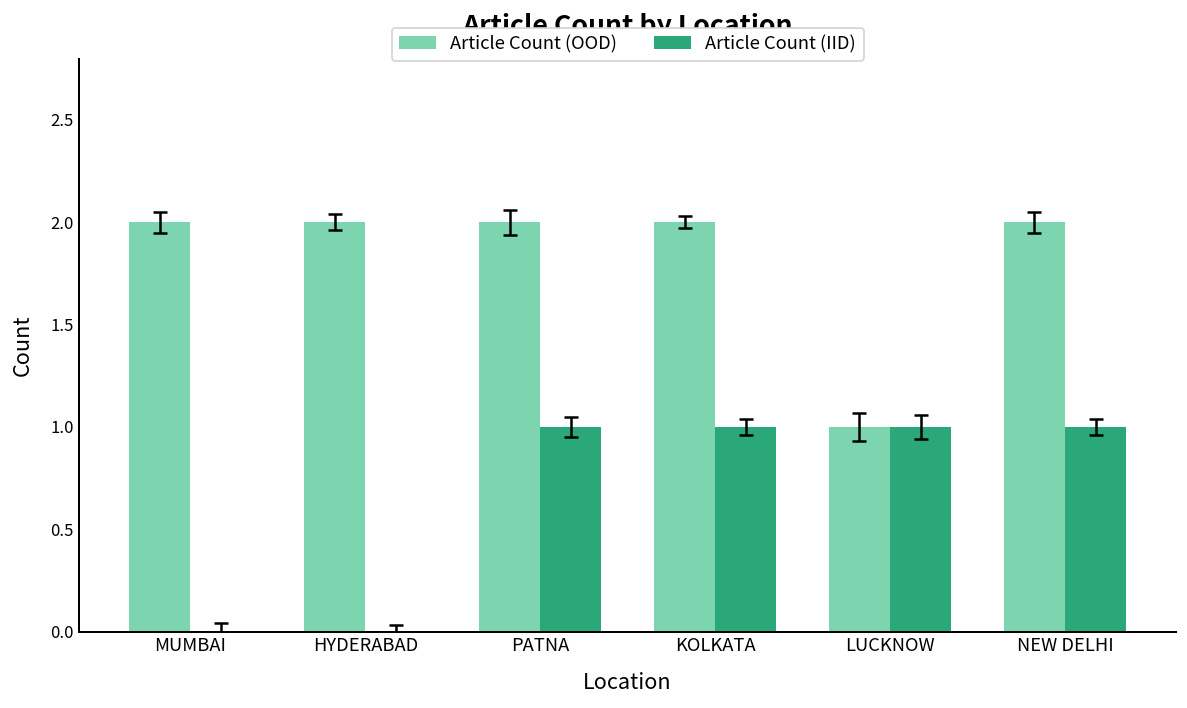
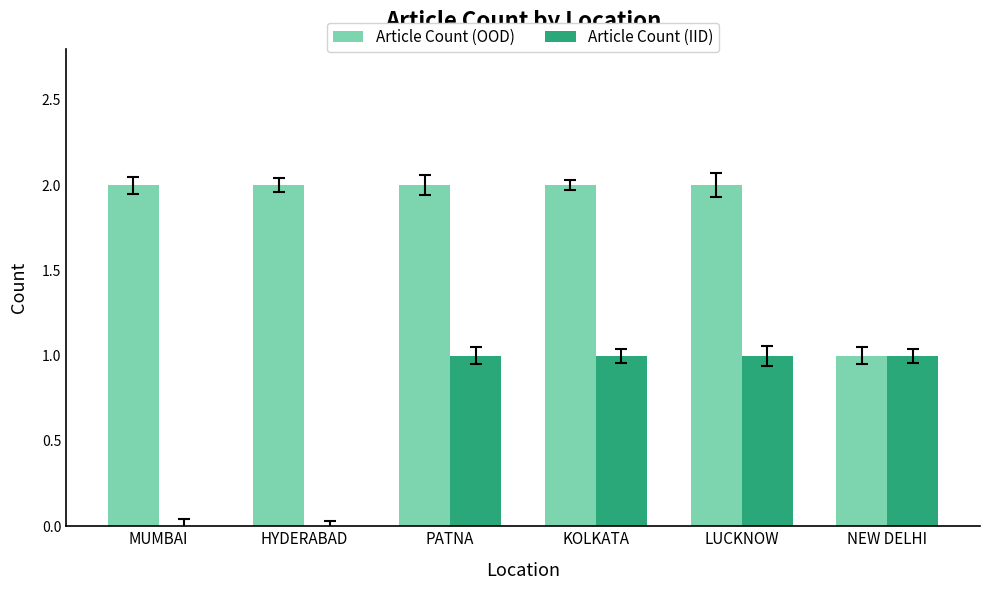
Article Count (OOD), LUCKNOW: 1 -> 2
Article Count (OOD), NEW DELHI: 2 -> 1
